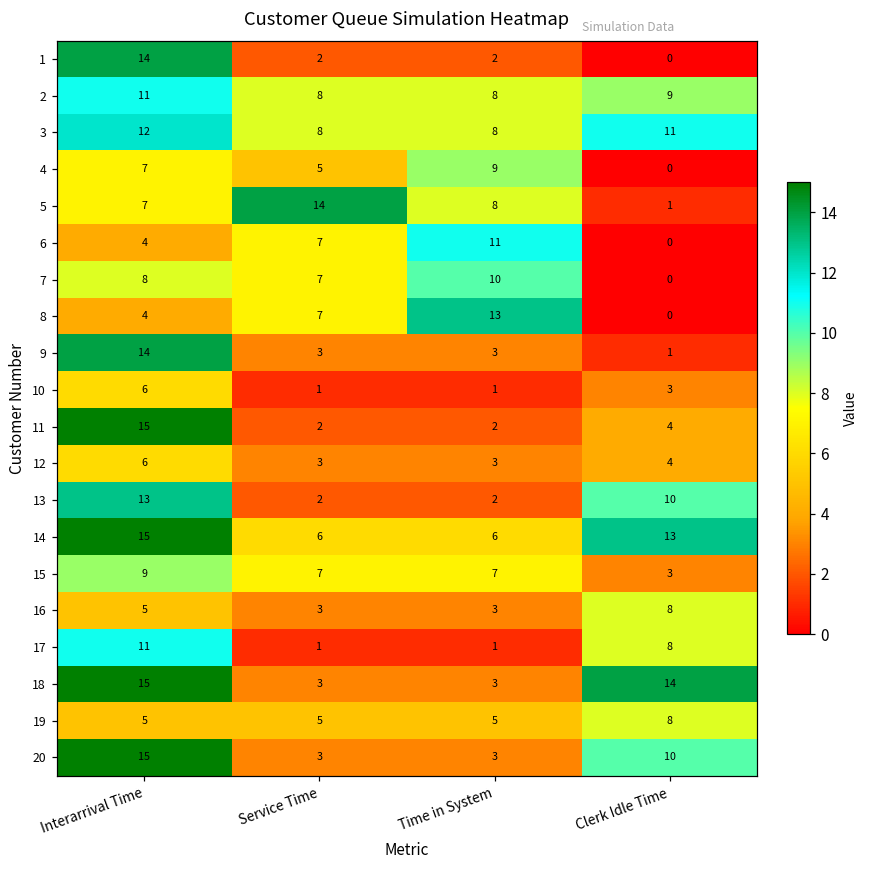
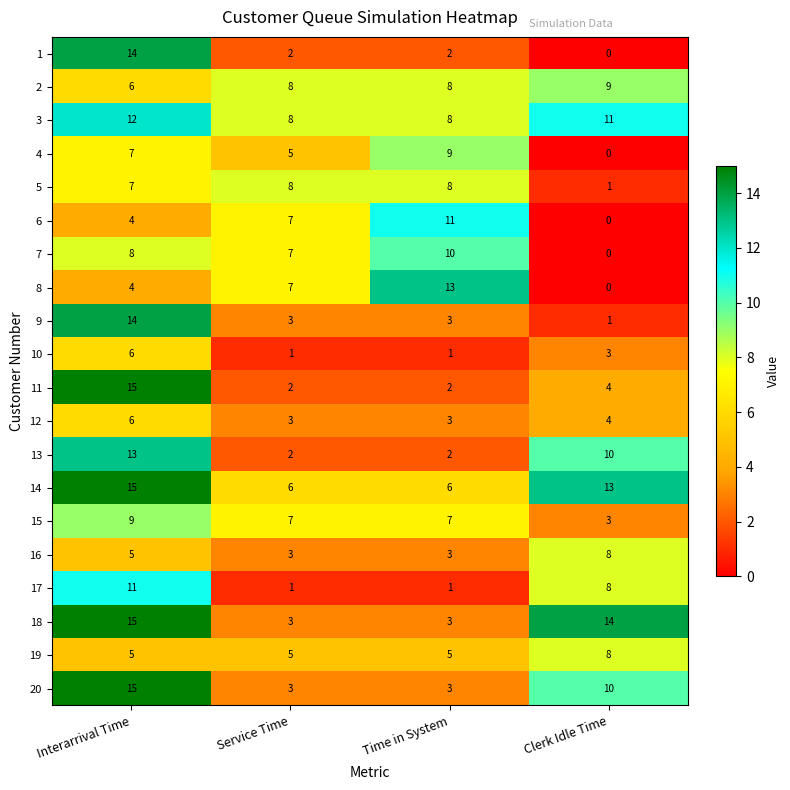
2, Interarrival Time: 11 -> 6
5, Service Time: 14 -> 8
